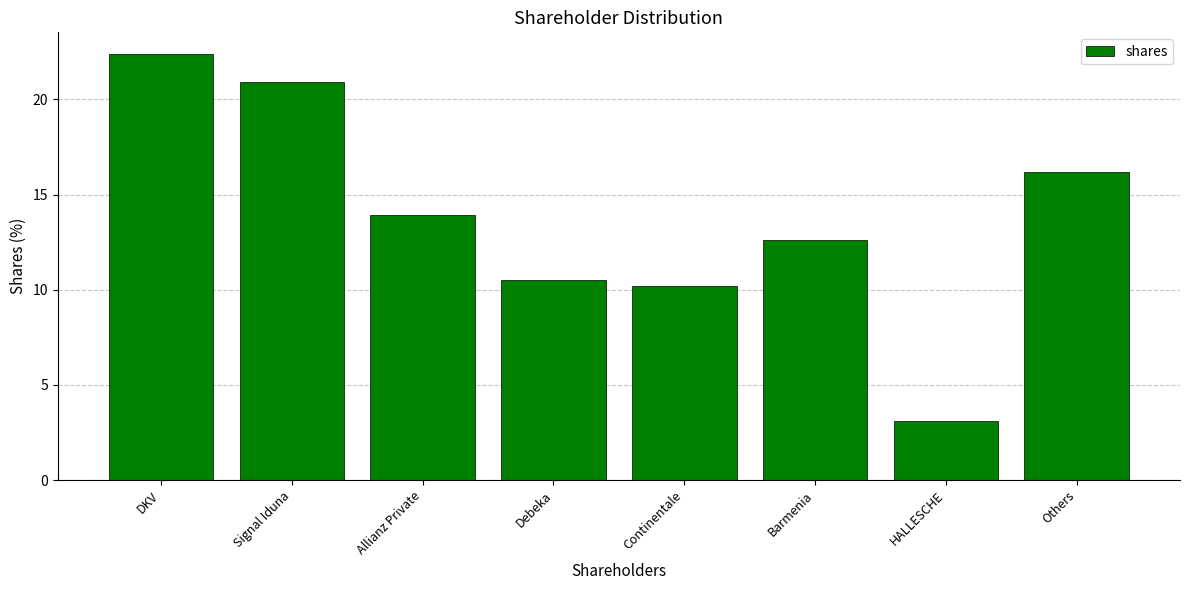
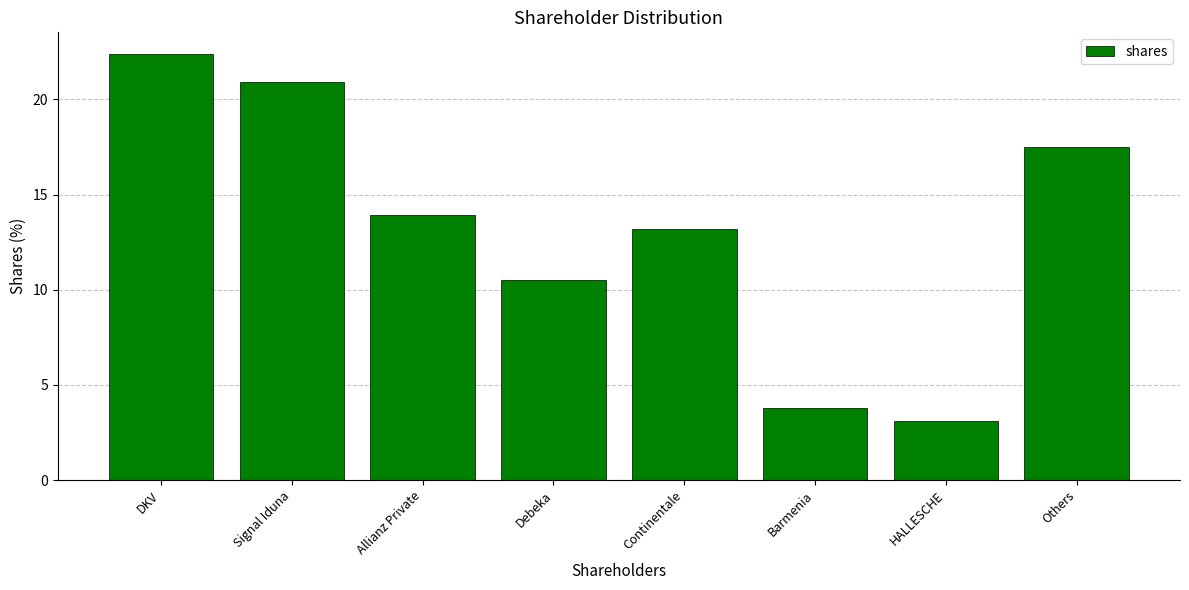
Continentale: 10.2 -> 13.2
Barmenia: 12.6 -> 3.8
Others: 16.2 -> 17.5
